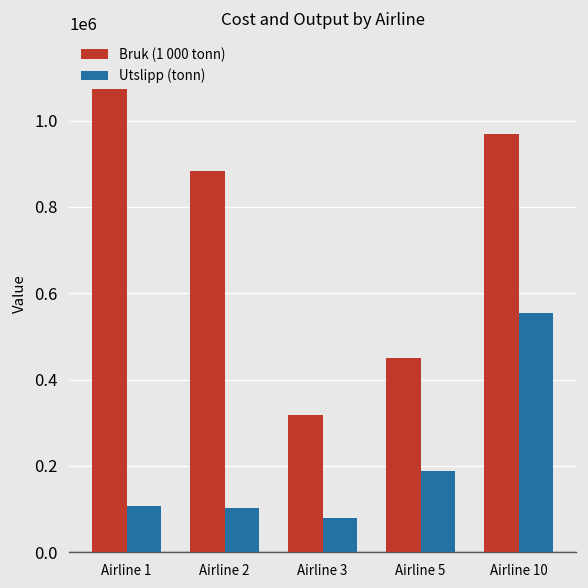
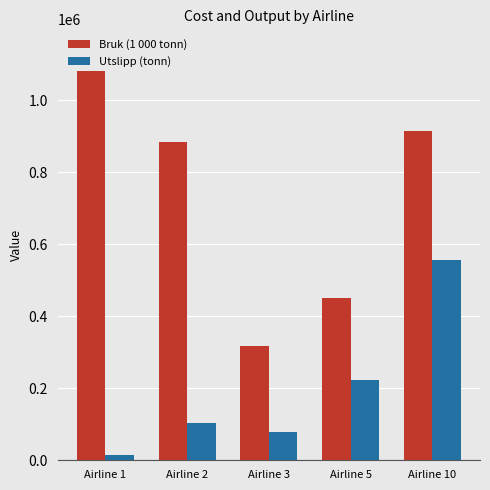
Utslipp (tonn), Airline 1: 110000 -> 10000
Utslipp (tonn), Airline 5: 190000 -> 220000
Bruk (1 000 tonn), Airline 10: 970000 -> 910000
